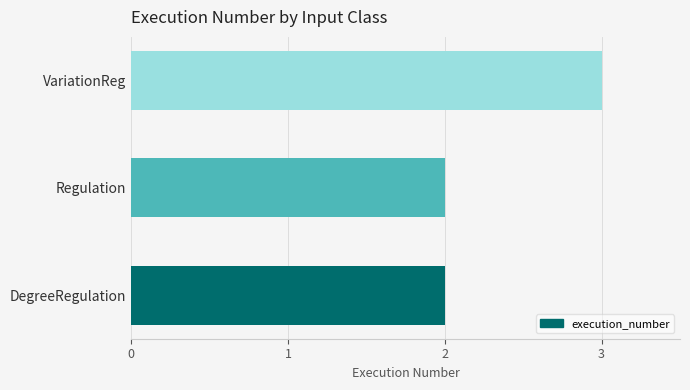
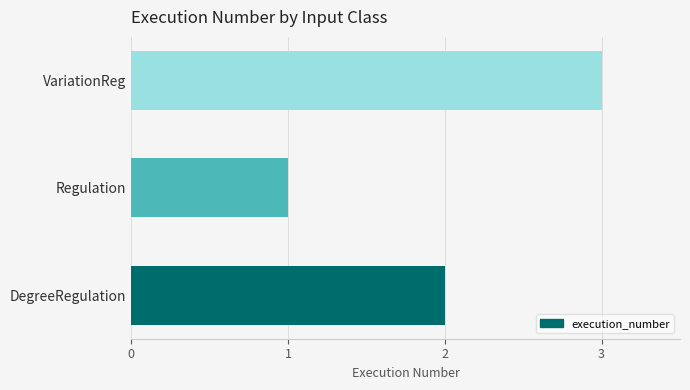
Regulation: 2 -> 1
